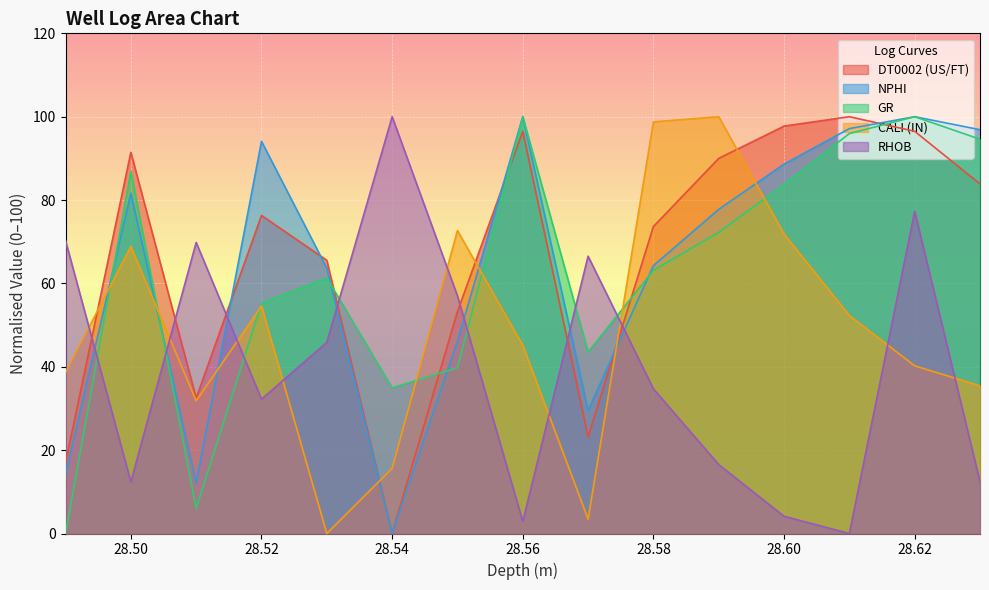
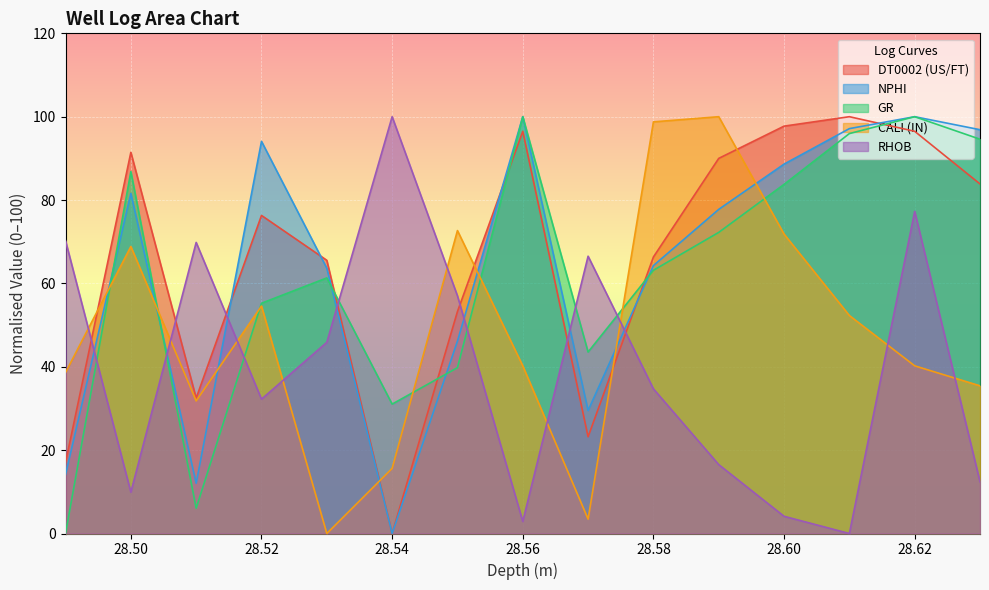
RHOB, 28.50: 12 -> 10
GR, 28.54: 35 -> 31
CALI (IN), 28.56: 45 -> 40
DT0002 (US/FT), 28.58: 74 -> 66
